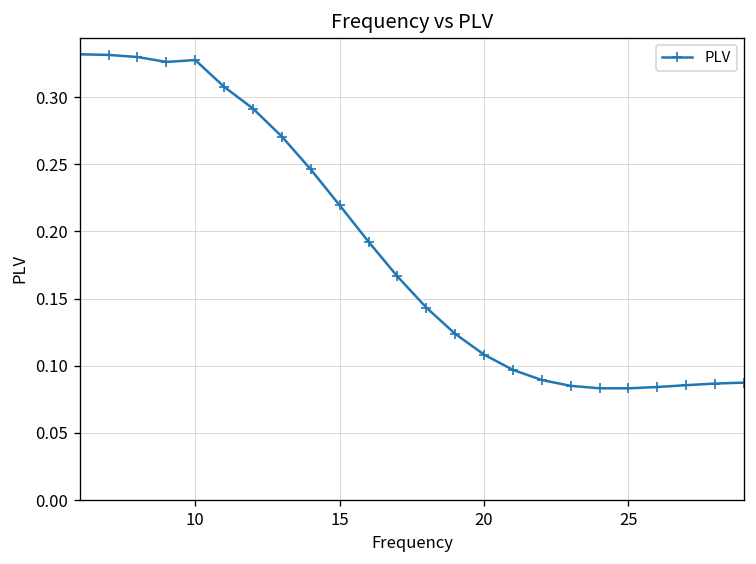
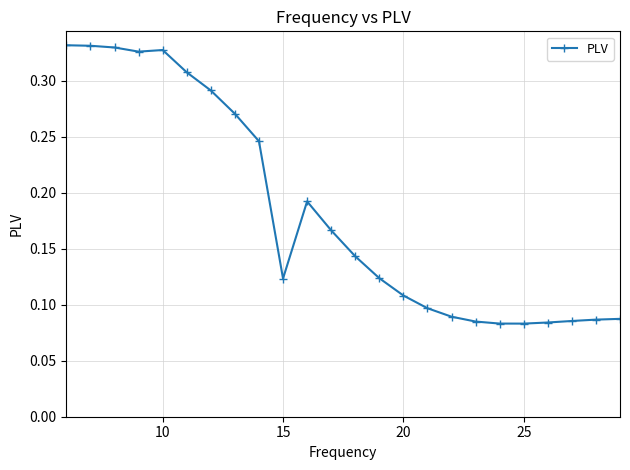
15: 0.219 -> 0.123
